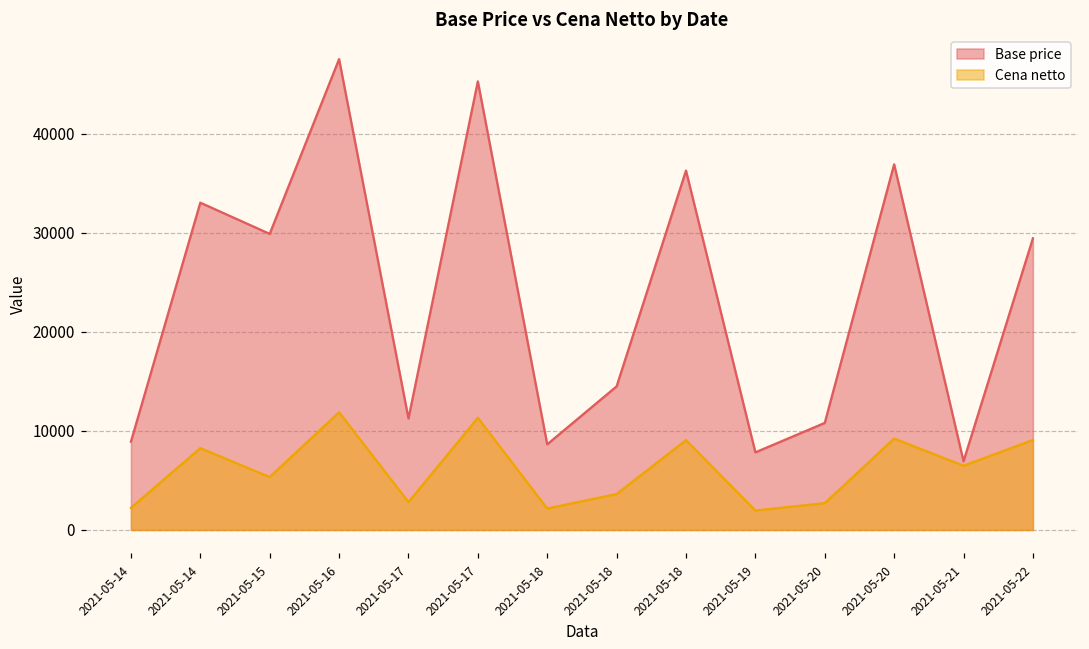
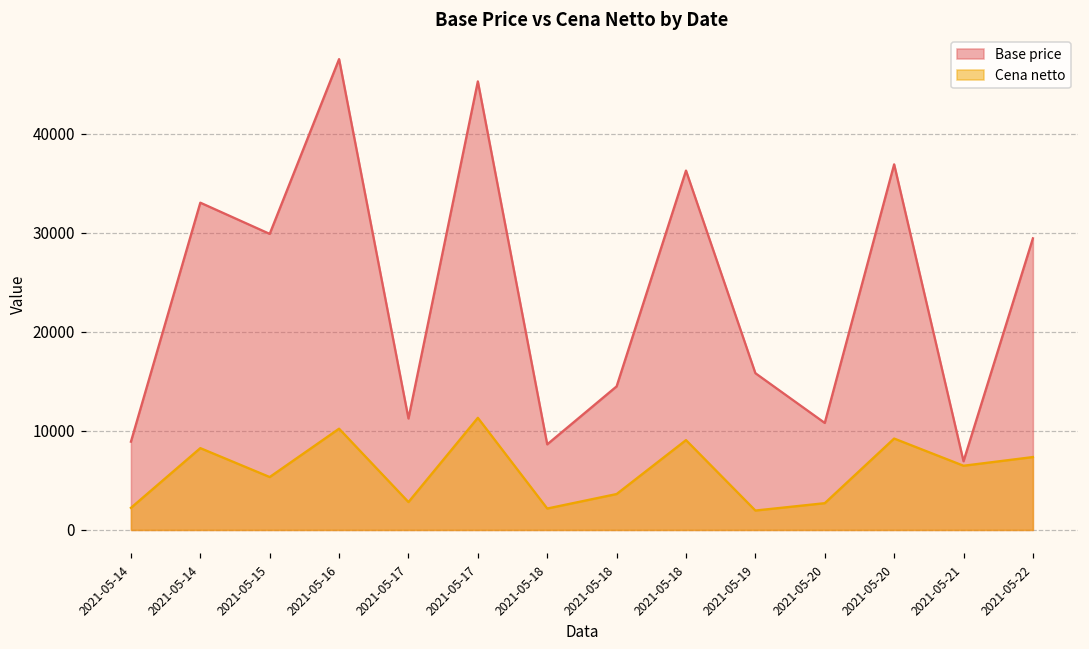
Cena netto, 2021-05-16: 12000 -> 10000
Base price, 2021-05-19: 8000 -> 16000
Cena netto, 2021-05-22: 9000 -> 7000
